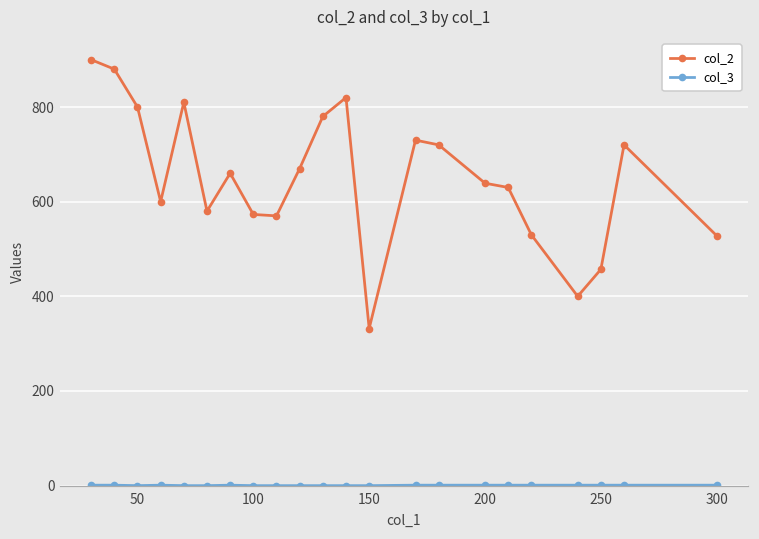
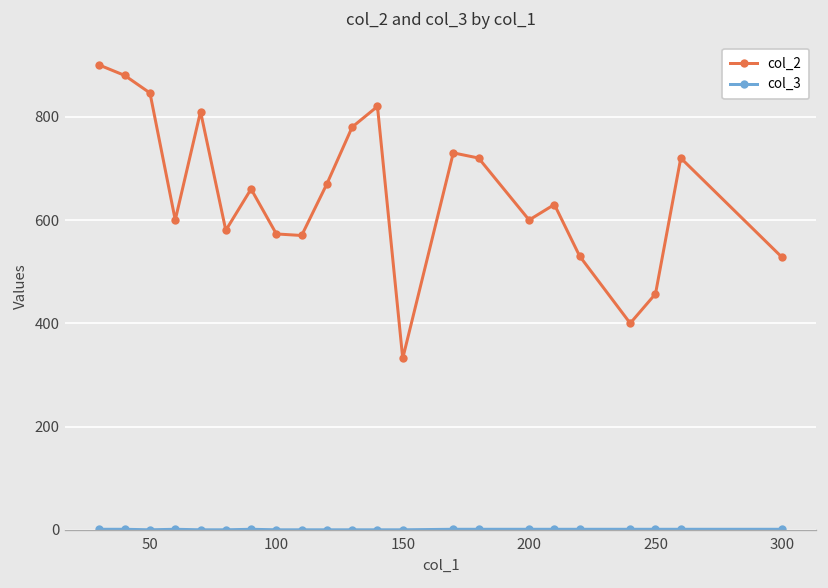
col_2, 50: 800 -> 850
col_2, 200: 640 -> 600
